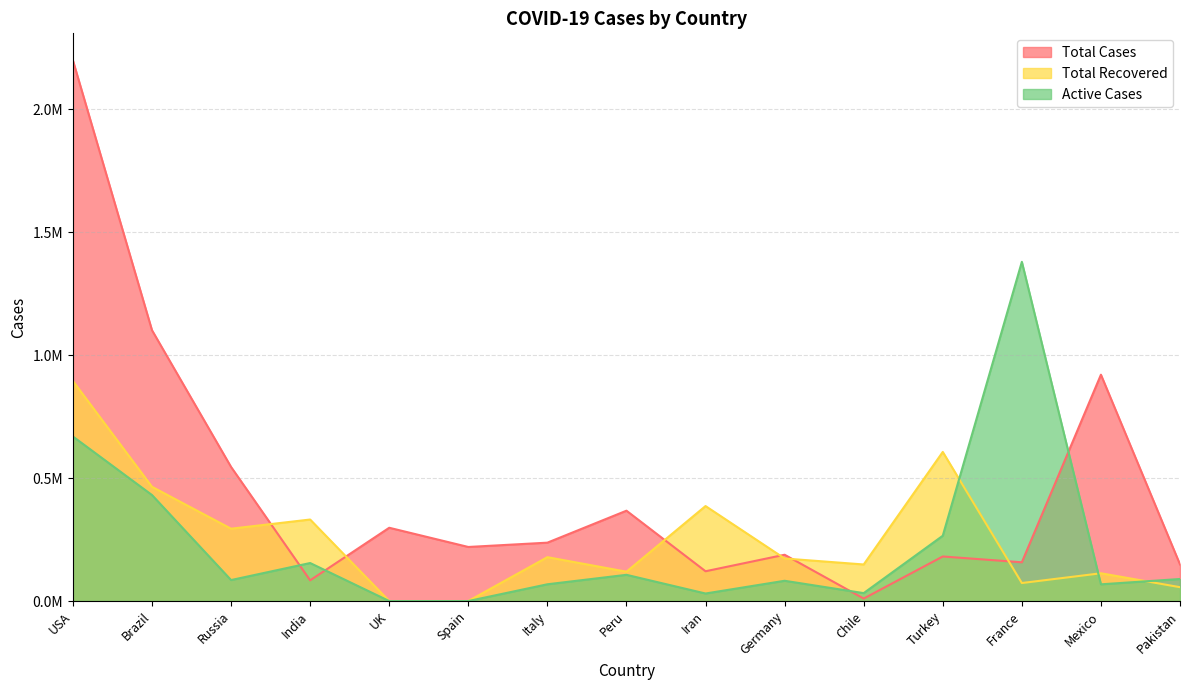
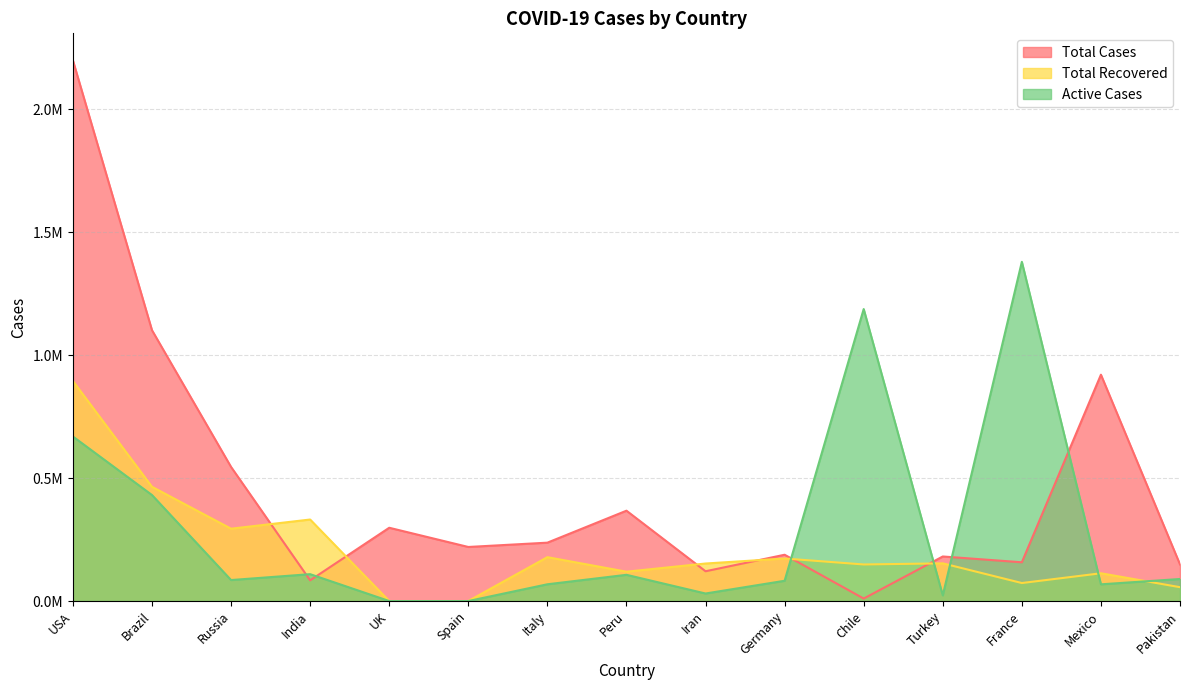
Active Cases, India: 150000 -> 110000
Total Recovered, Iran: 390000 -> 150000
Active Cases, Chile: 30000 -> 1190000
Total Recovered, Turkey: 610000 -> 150000
Active Cases, Turkey: 270000 -> 20000
